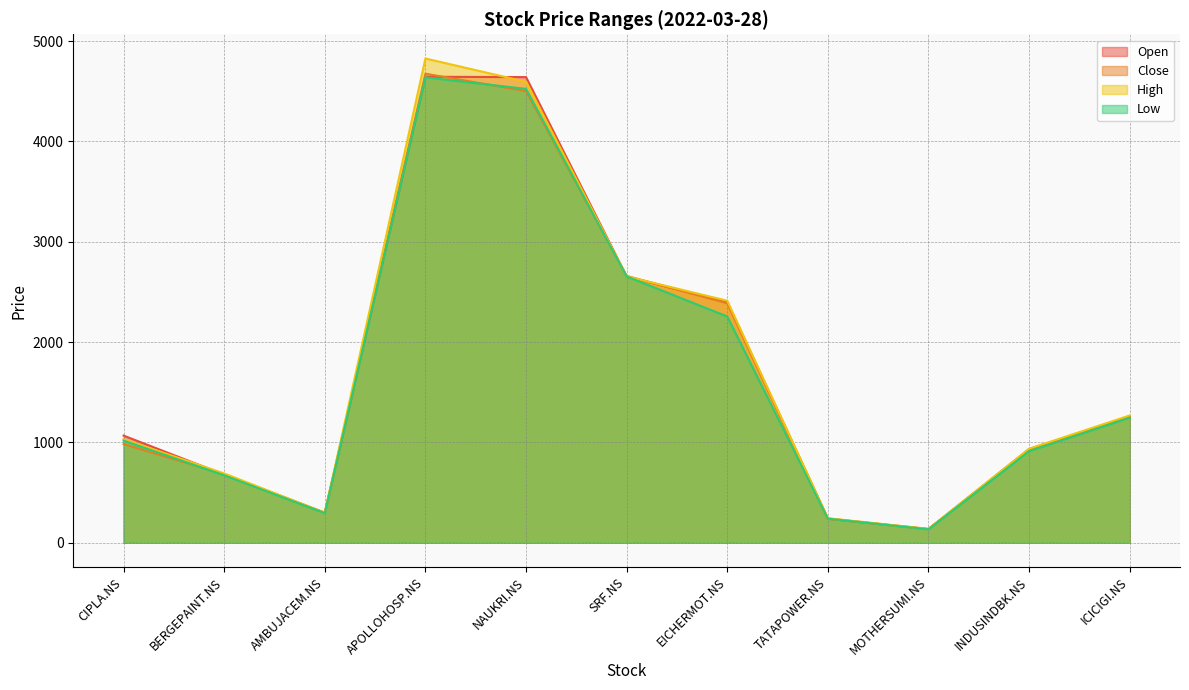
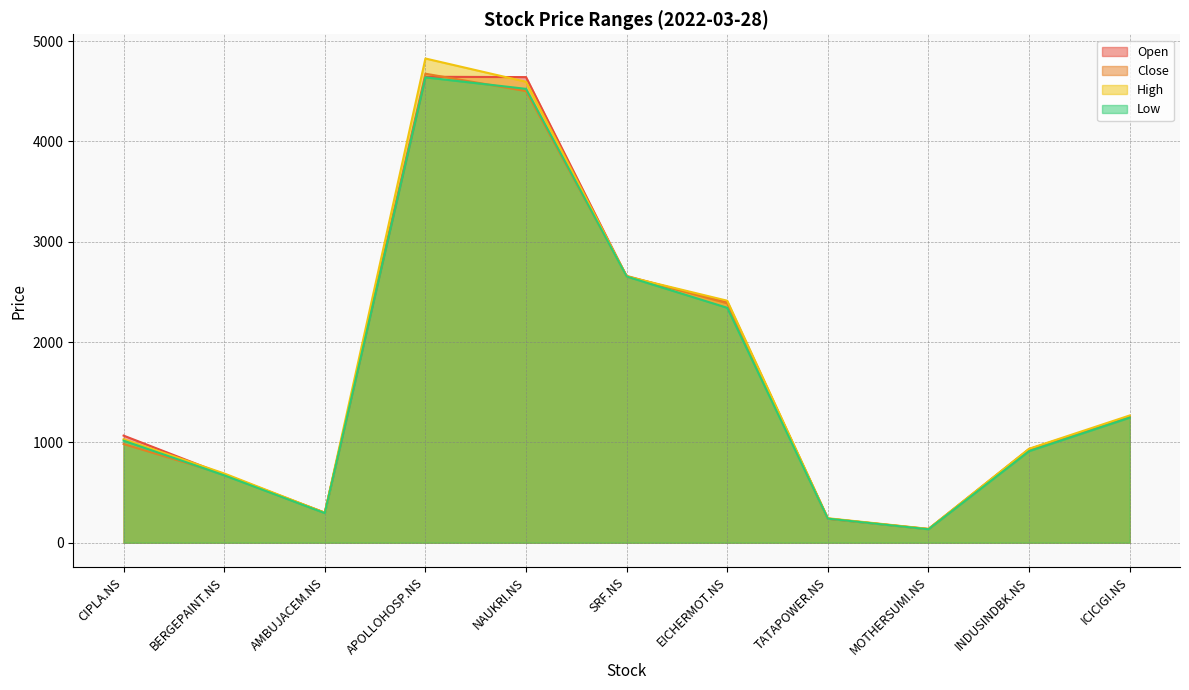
Low, EICHERMOT.NS: 2260 -> 2340
